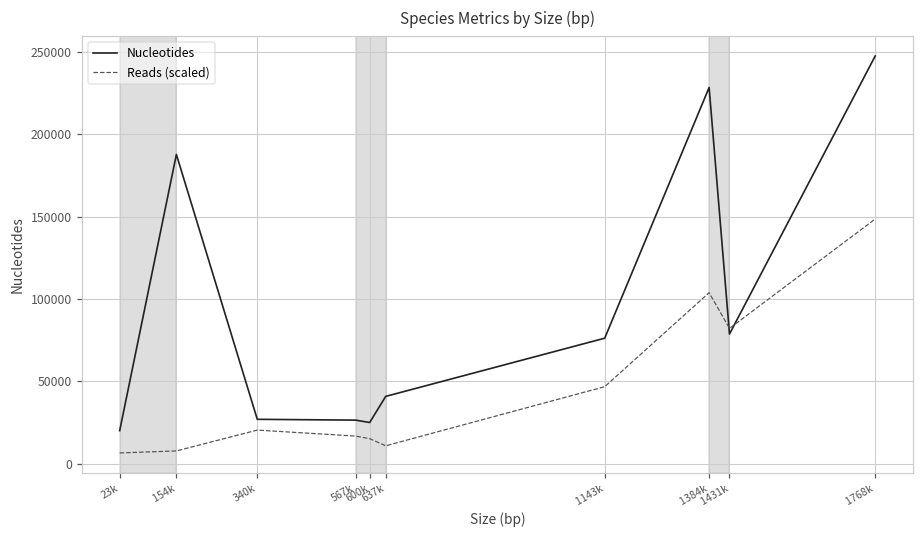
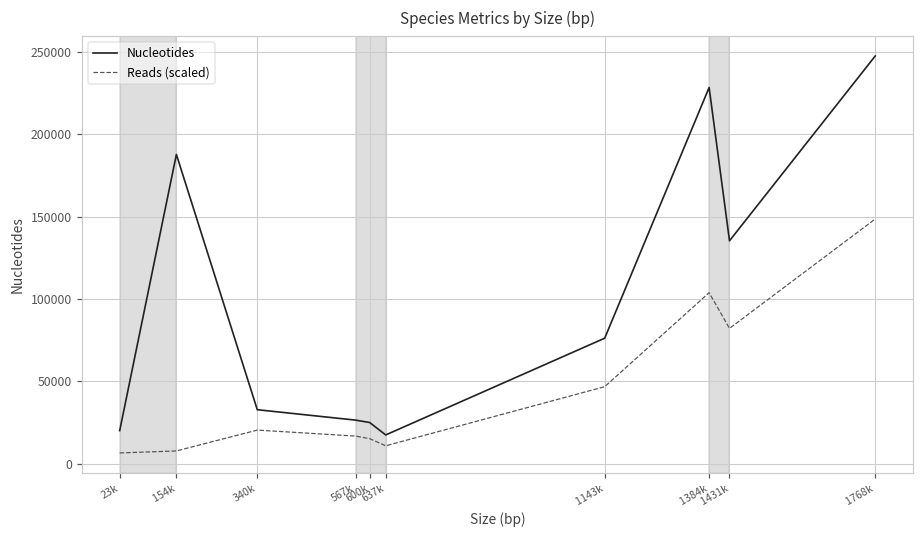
Nucleotides, 340k: 27000 -> 33000
Nucleotides, 637k: 41000 -> 17000
Nucleotides, 1431k: 79000 -> 135000
